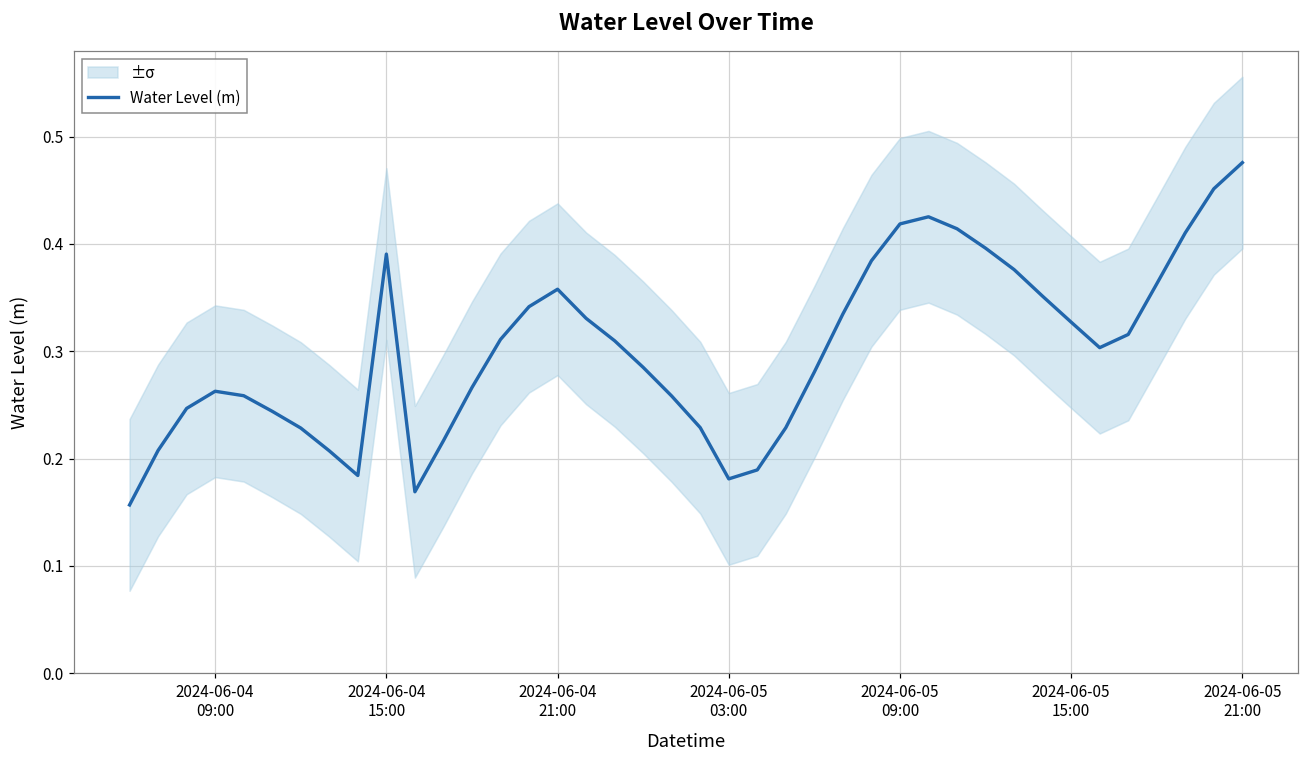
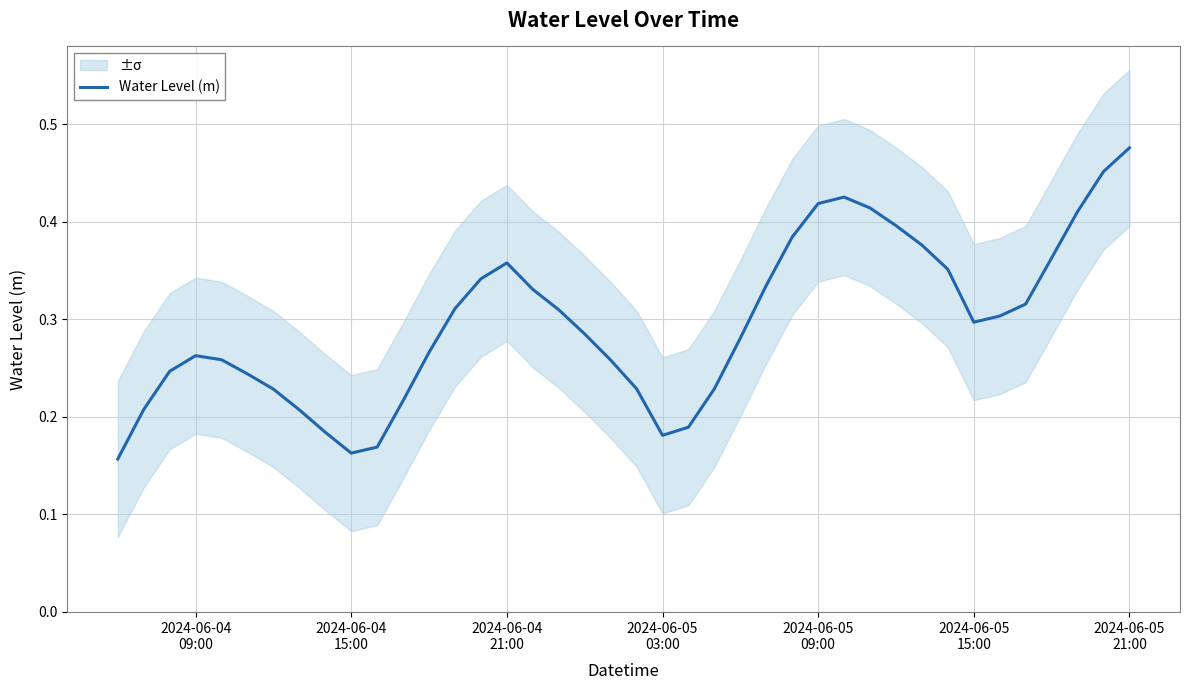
Water Level (m), 2024-06-04 15:00: 0.39 -> 0.16
Water Level (m), 2024-06-05 15:00: 0.33 -> 0.30
